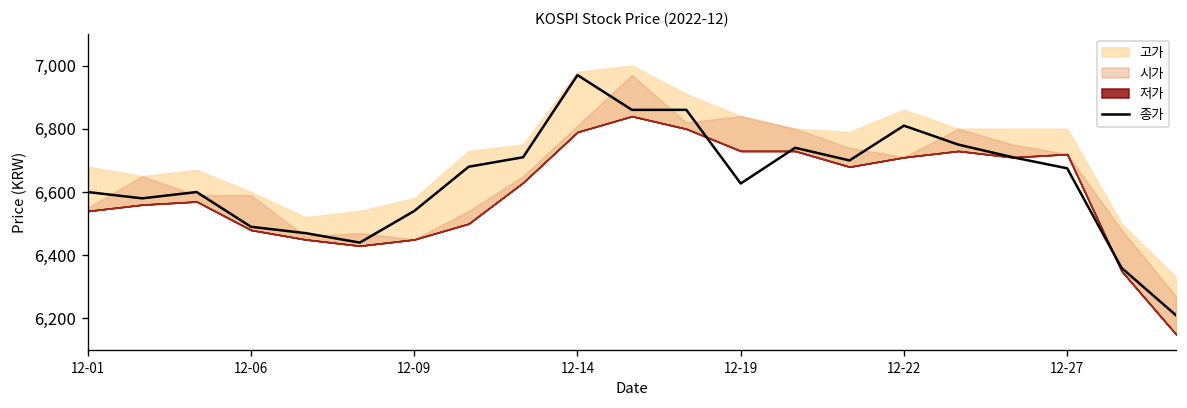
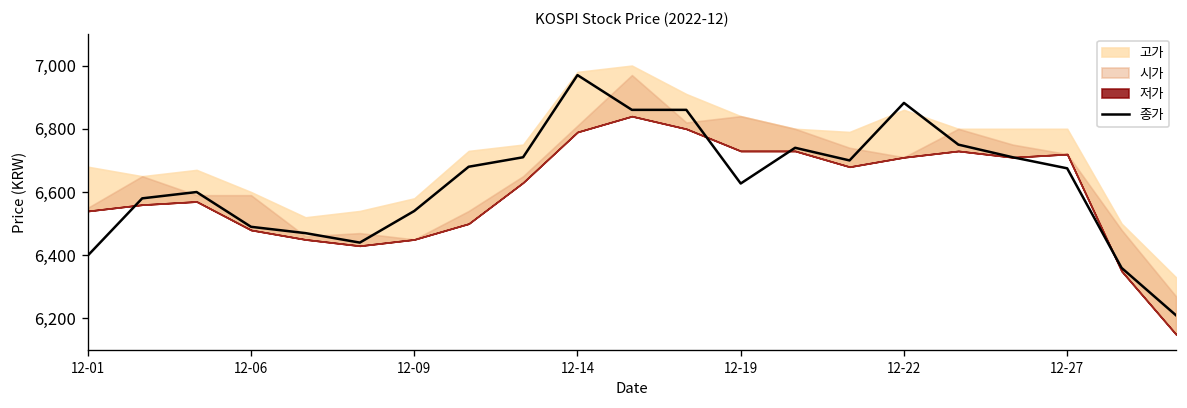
종가, 12-01: 6,600 -> 6,400
종가, 12-22: 6,810 -> 6,880
